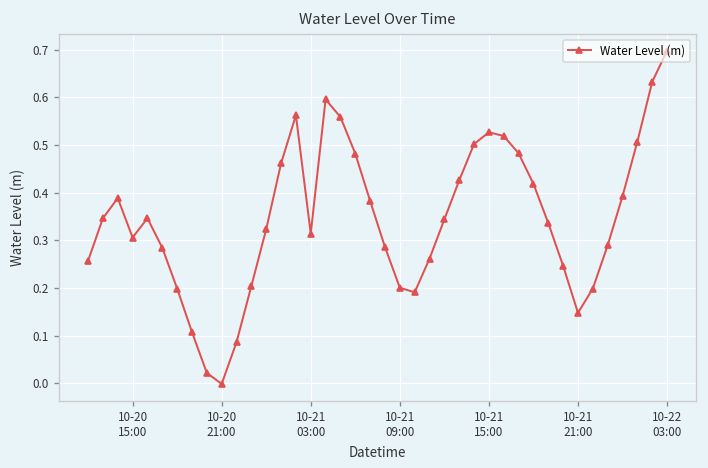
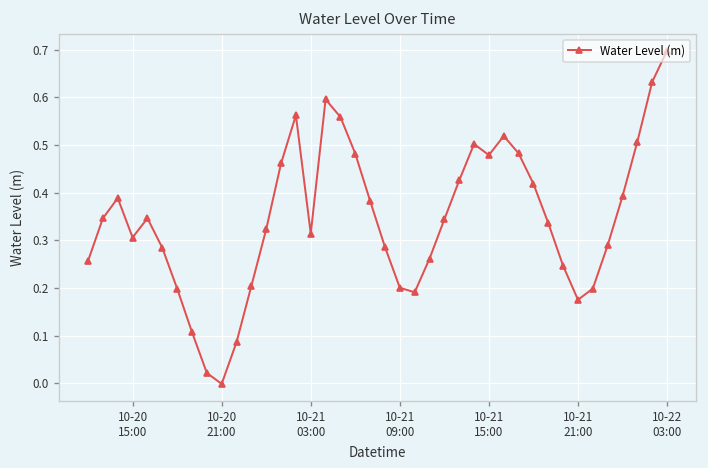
10-21 15:00: 0.53 -> 0.48
10-21 21:00: 0.15 -> 0.18
